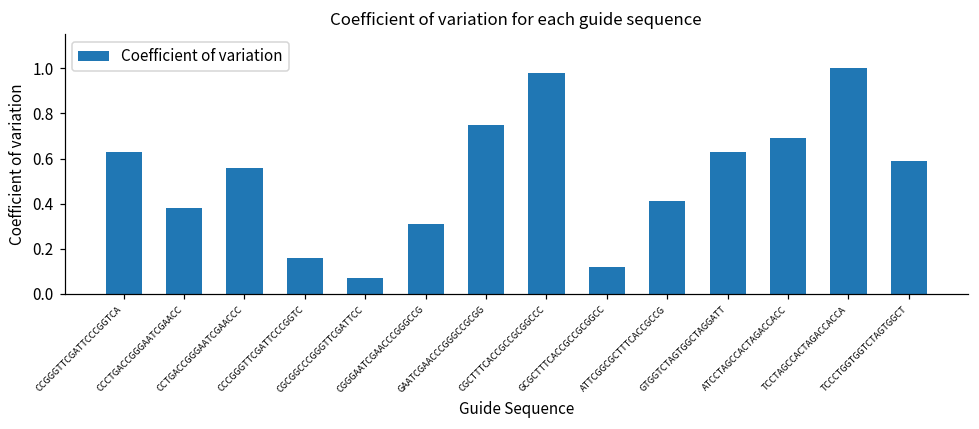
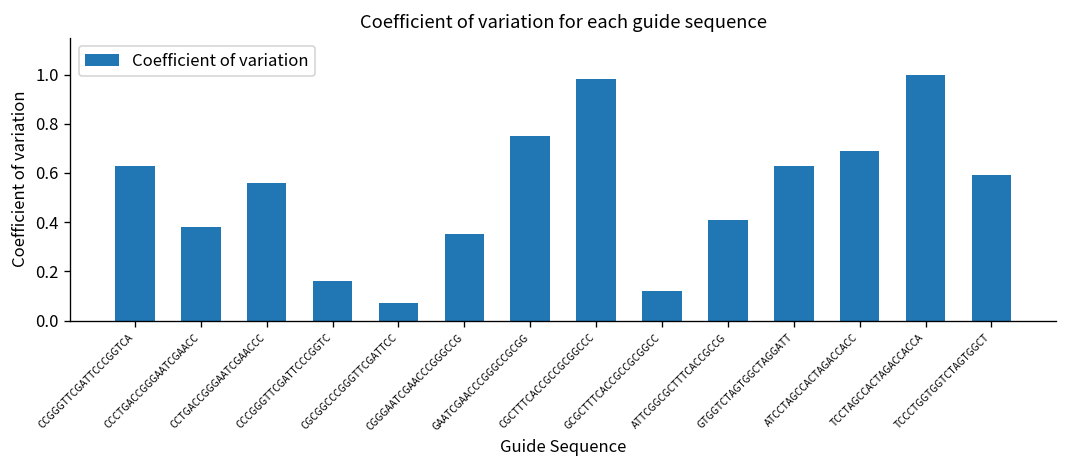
CGGGAATCGAACCCGGGCCG: 0.31 -> 0.35
